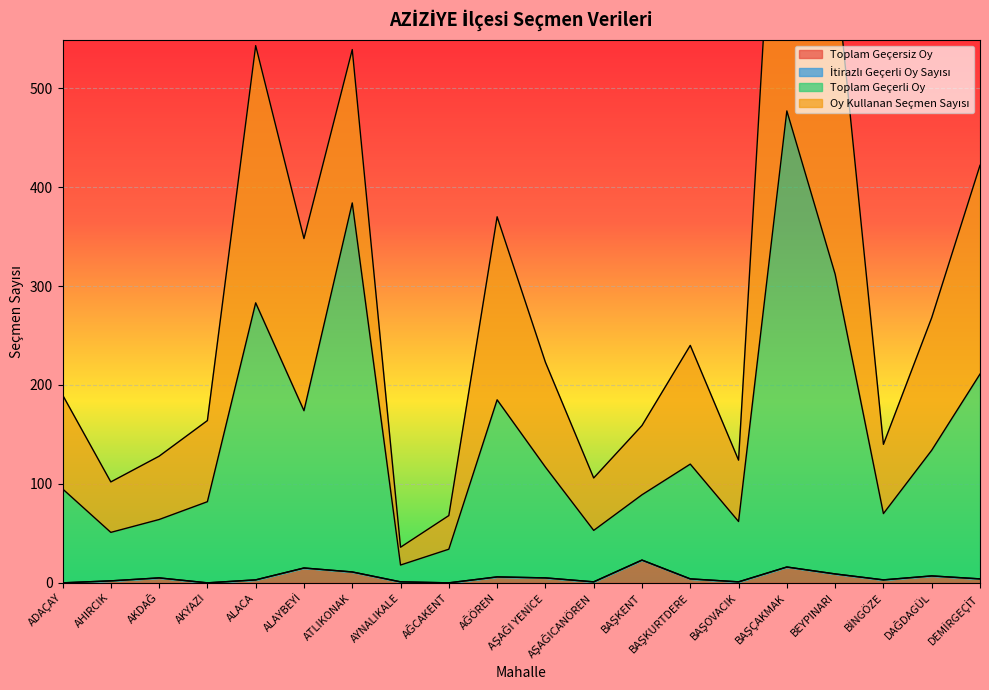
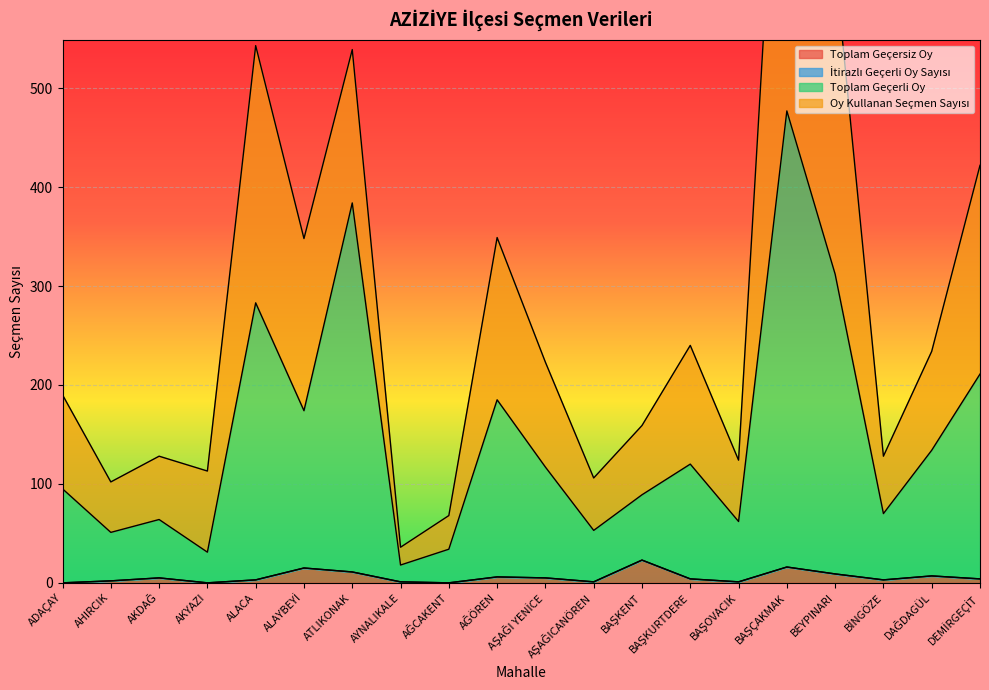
Toplam Geçerli Oy, AKYAZI: 80 -> 30
Oy Kullanan Seçmen Sayısı, AĞÖREN: 190 -> 160
Oy Kullanan Seçmen Sayısı, BİNGÖZE: 70 -> 60
Oy Kullanan Seçmen Sayısı, DAĞDAGÜL: 130 -> 100
